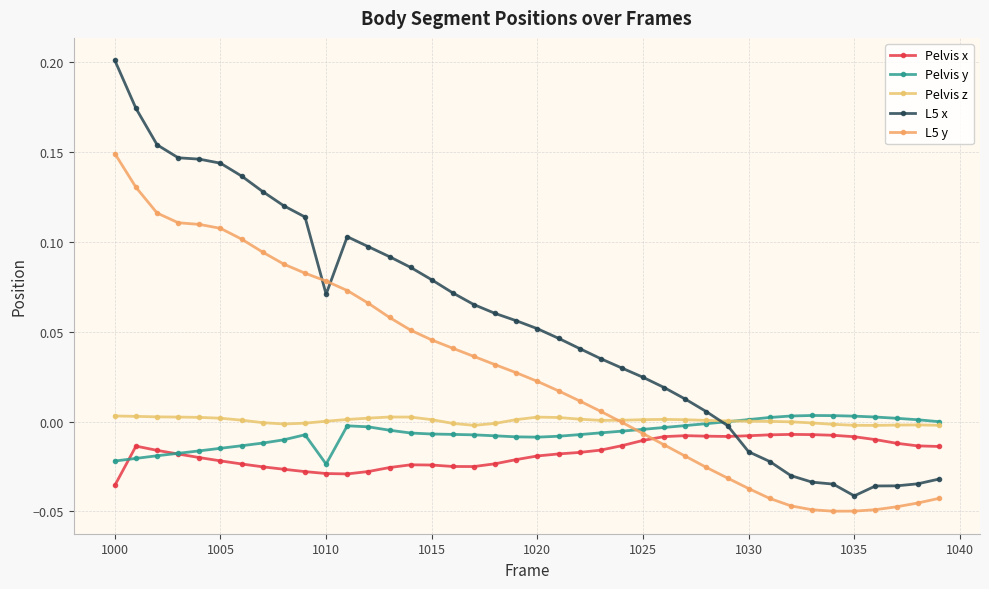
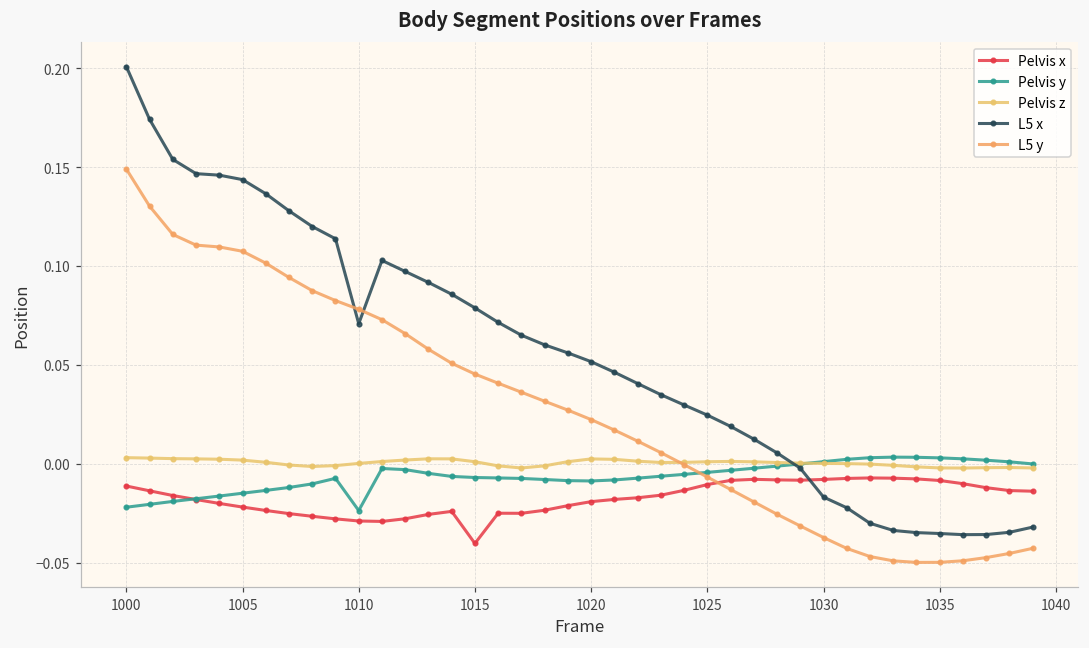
Pelvis x, 1000: -0.035 -> -0.011
Pelvis x, 1015: -0.024 -> -0.040
L5 x, 1035: -0.041 -> -0.035
